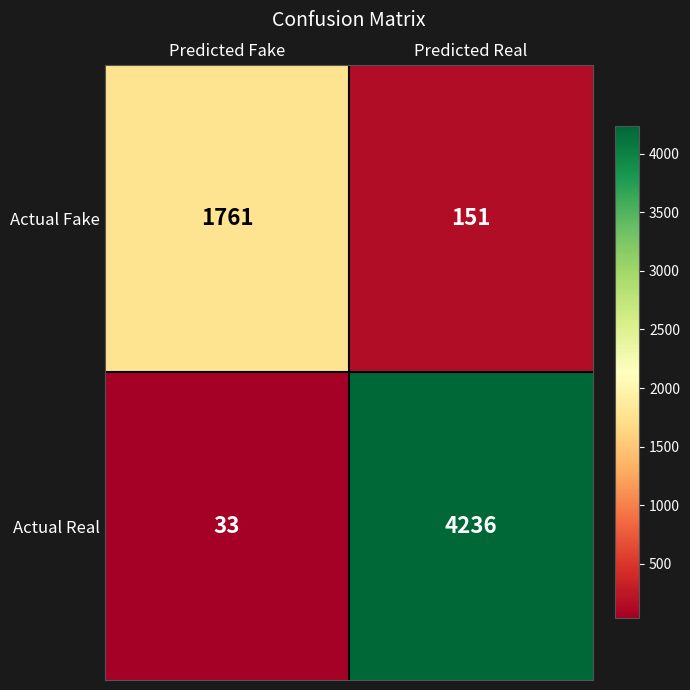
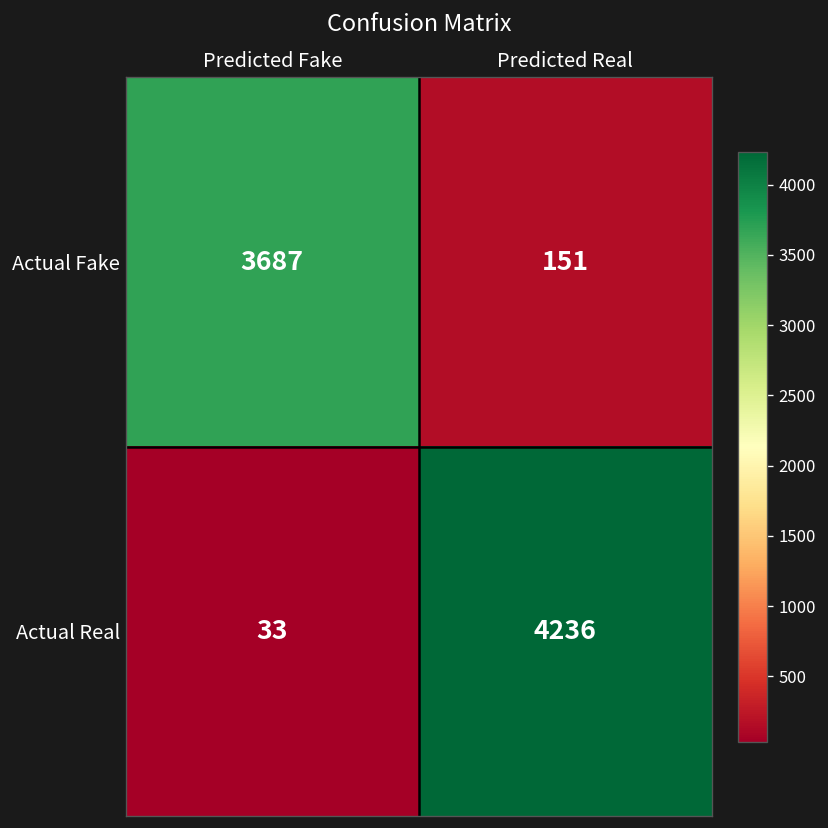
Actual Fake, Predicted Fake: 1761 -> 3687
